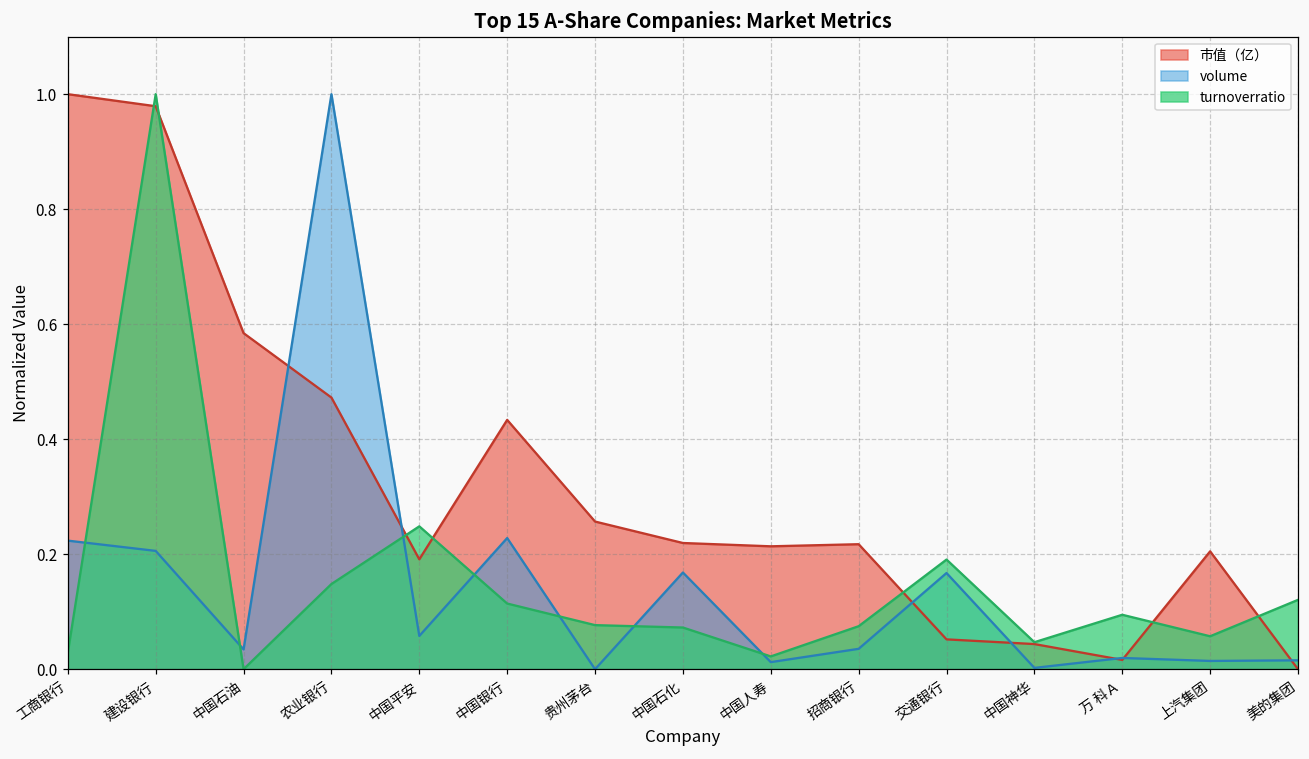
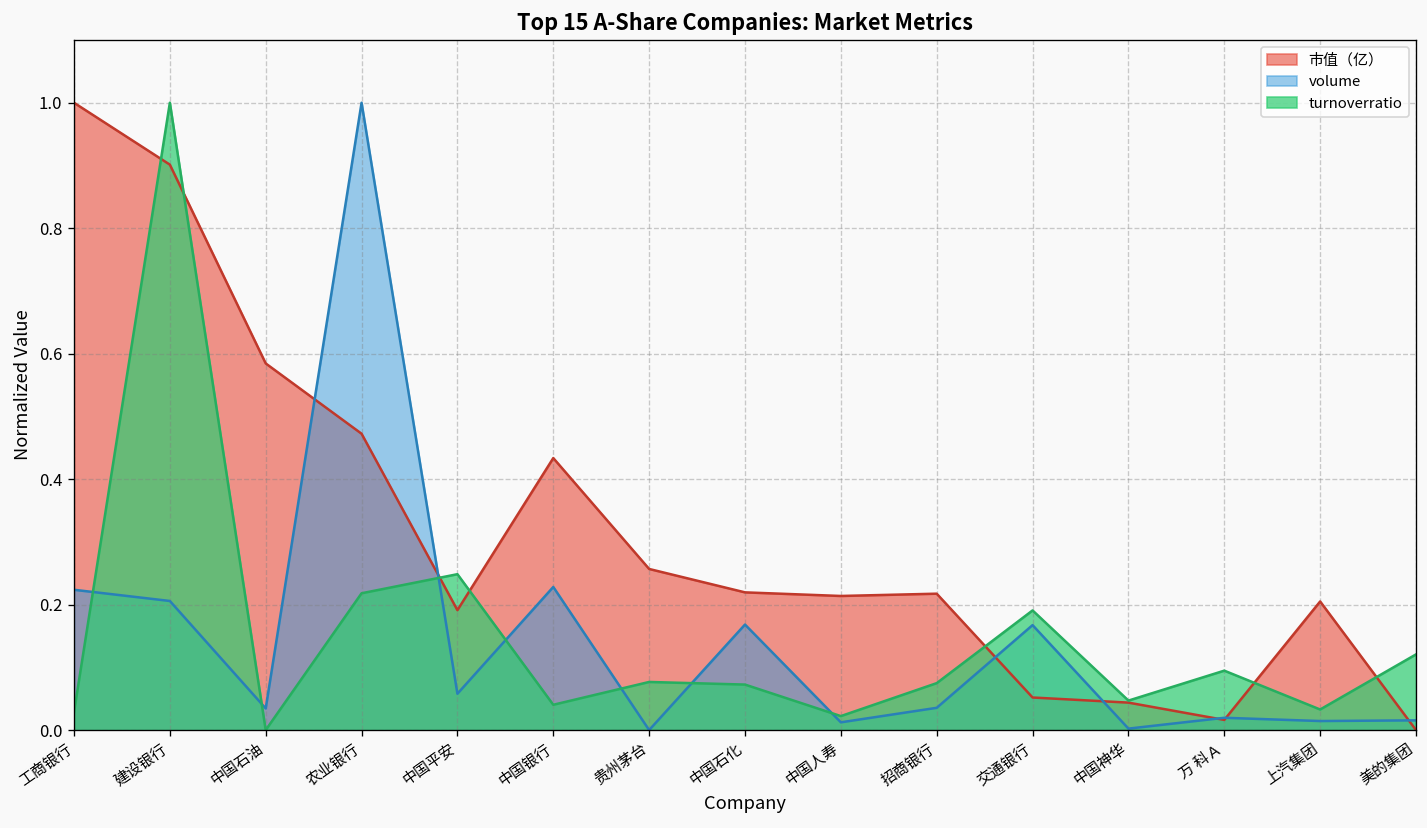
市值（亿）, 建设银行: 0.98 -> 0.90
turnoverratio, 农业银行: 0.15 -> 0.22
turnoverratio, 中国银行: 0.11 -> 0.04
turnoverratio, 上汽集团: 0.06 -> 0.03
